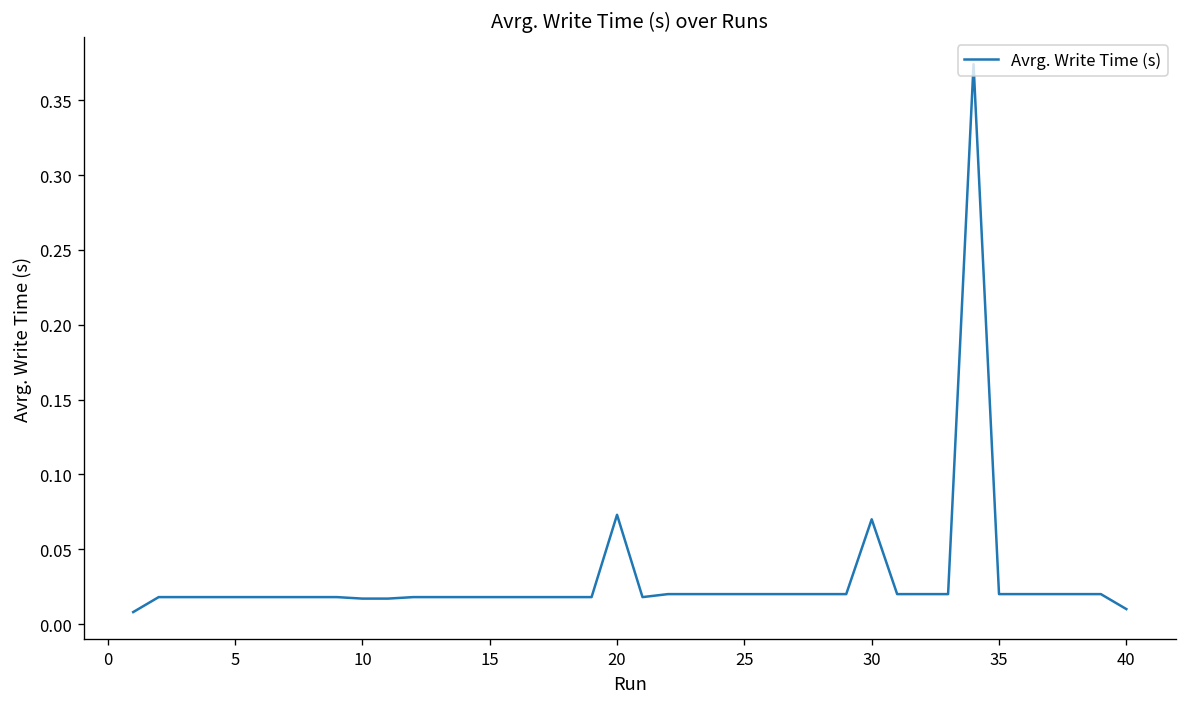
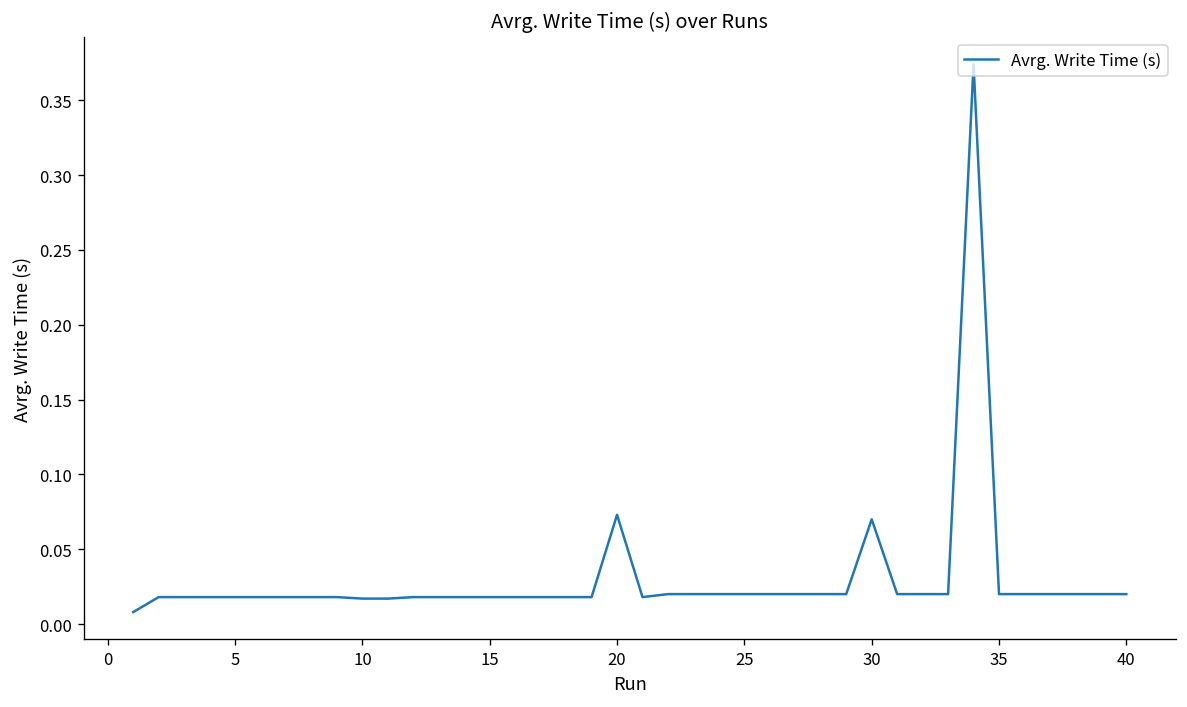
40: 0.01 -> 0.02
